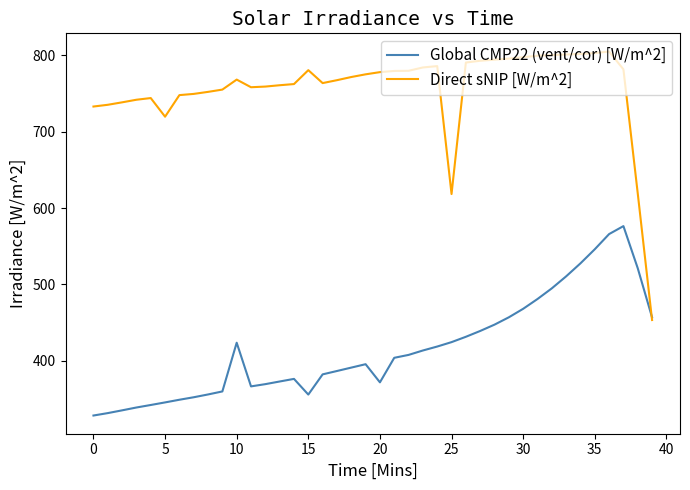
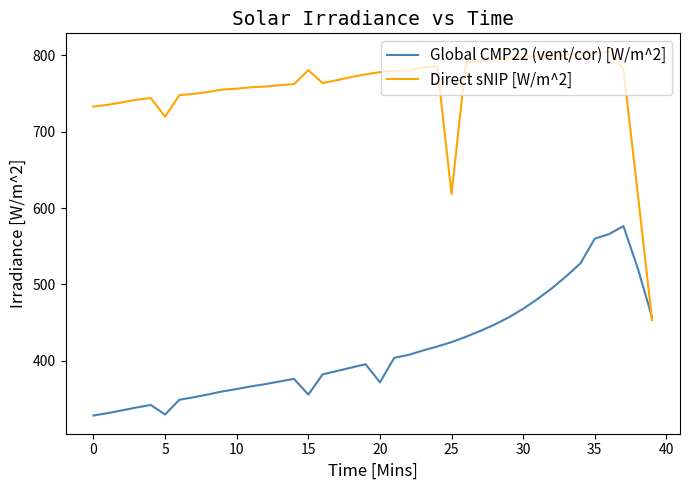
Global CMP22 (vent/cor) [W/m^2], 5: 350 -> 330
Global CMP22 (vent/cor) [W/m^2], 10: 420 -> 360
Direct sNIP [W/m^2], 10: 770 -> 760
Global CMP22 (vent/cor) [W/m^2], 35: 550 -> 560
